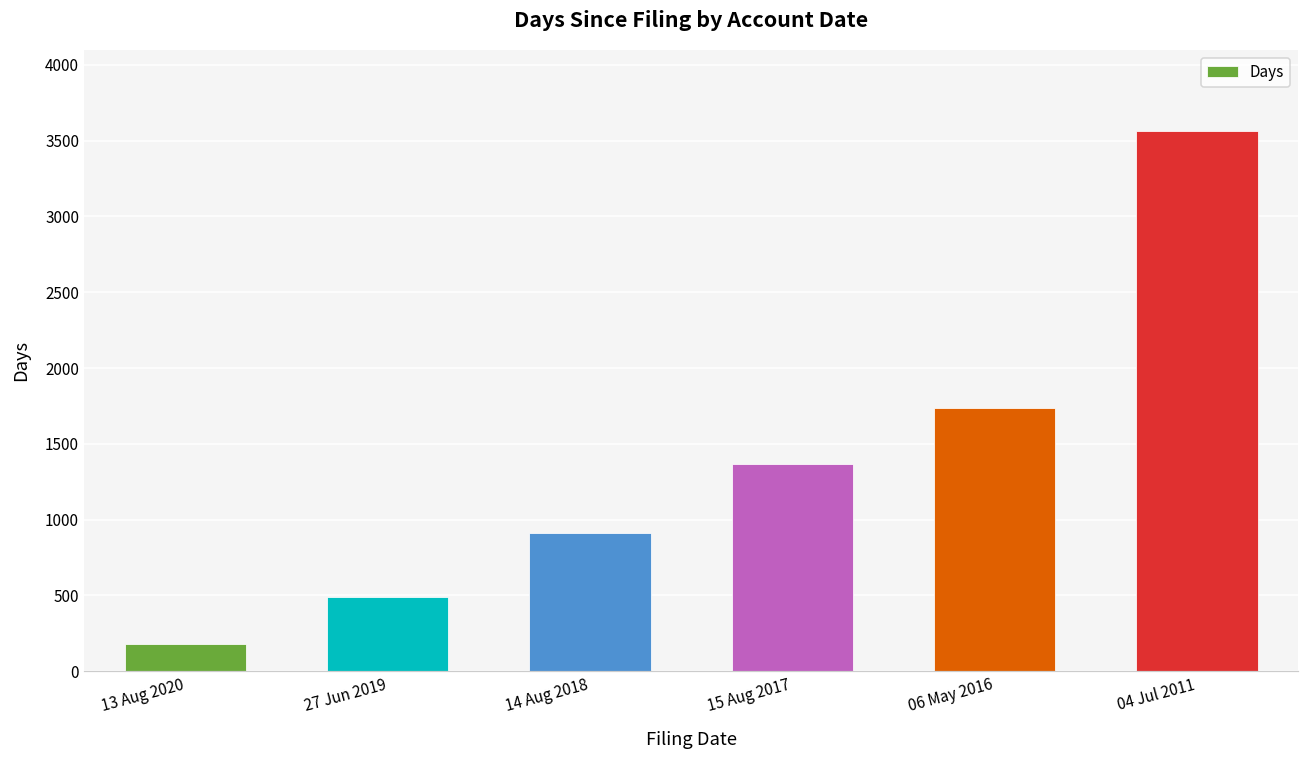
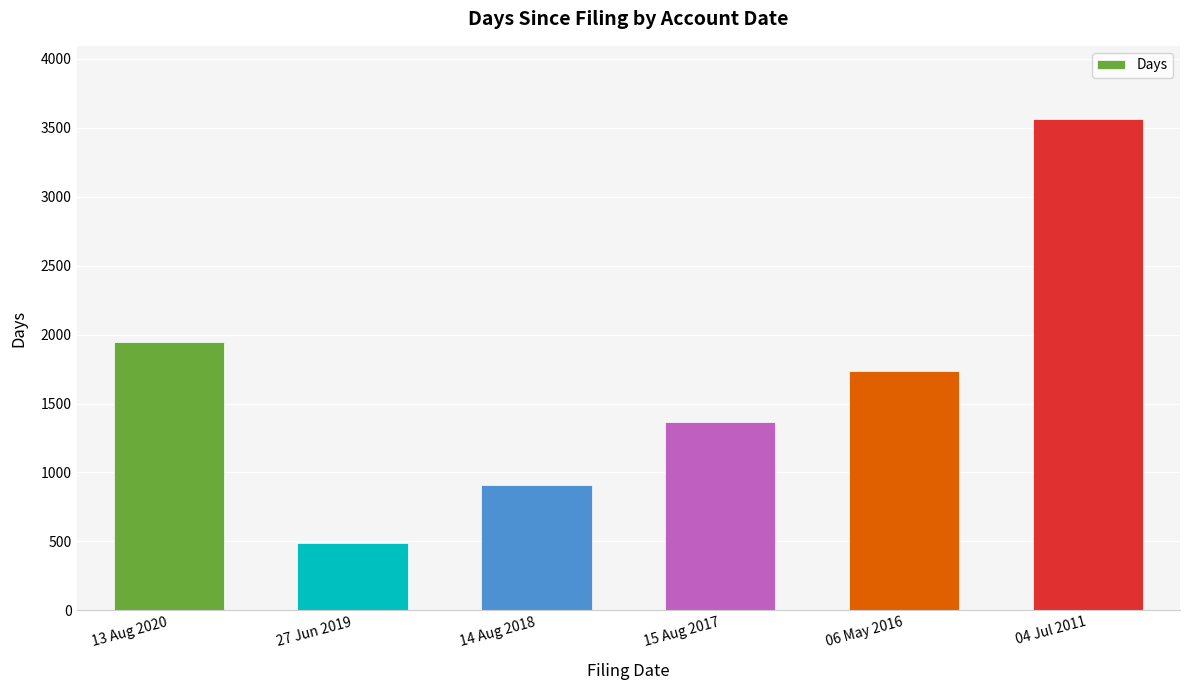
13 Aug 2020: 180 -> 1940
